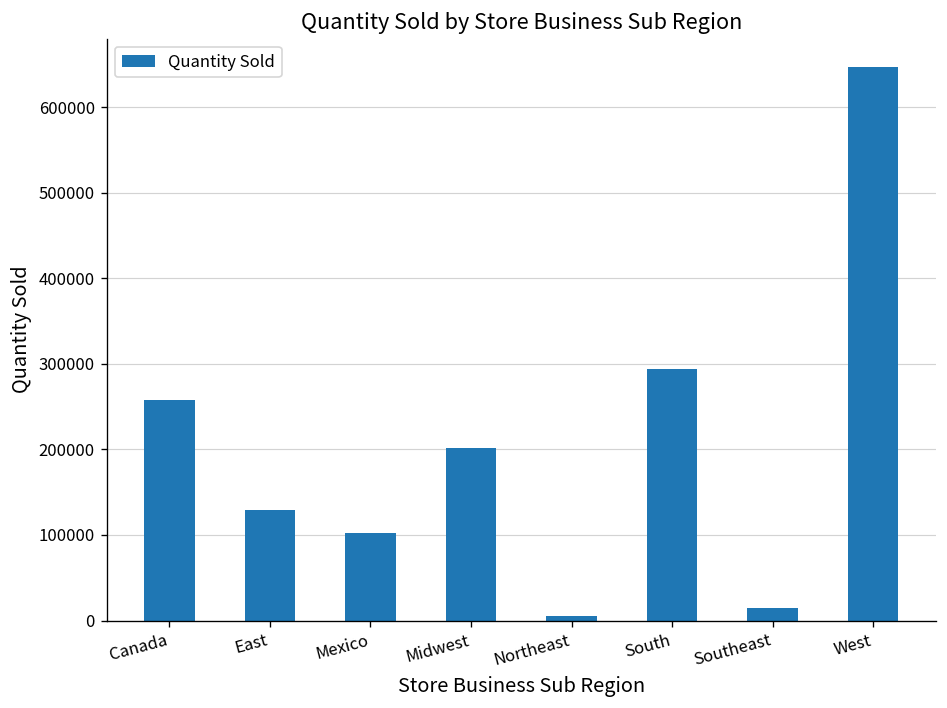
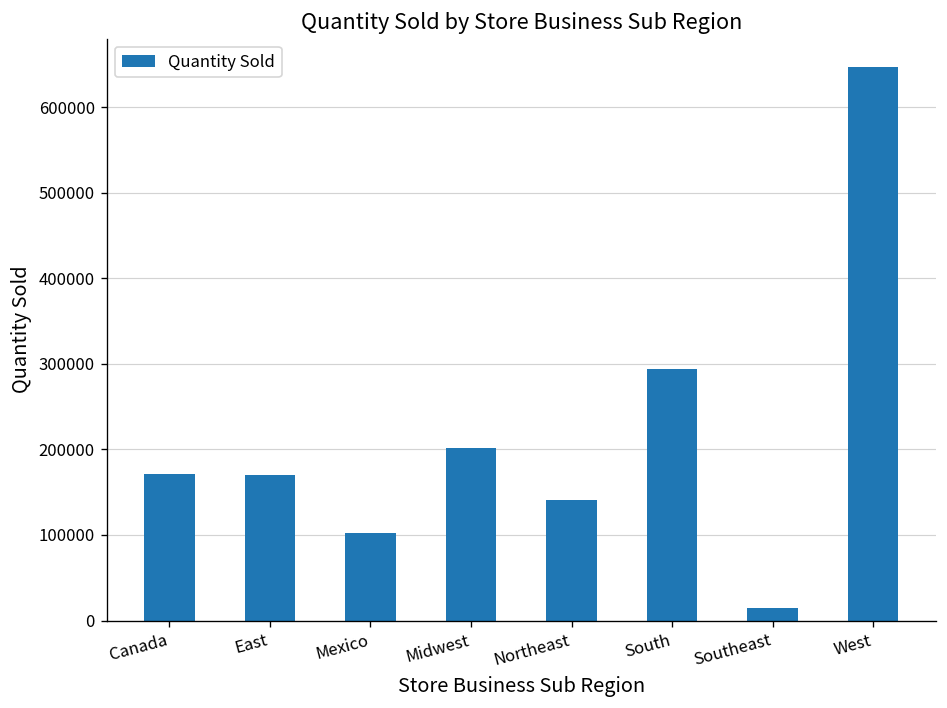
Canada: 260000 -> 170000
East: 130000 -> 170000
Northeast: 10000 -> 140000
